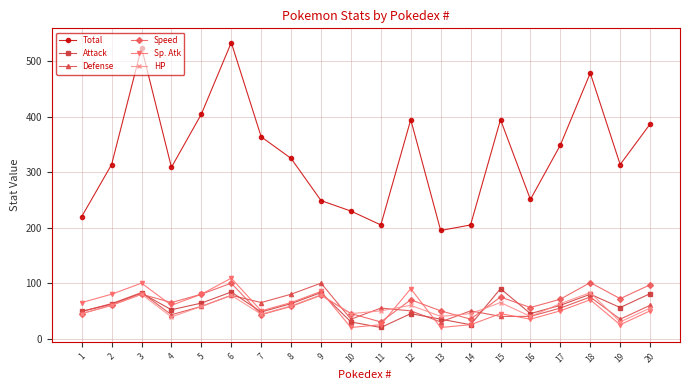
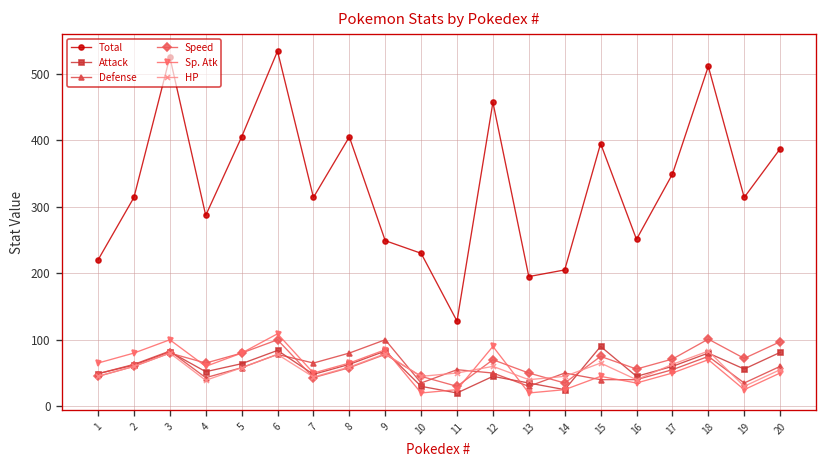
Total, 4: 310 -> 290
Total, 7: 360 -> 310
Total, 8: 330 -> 410
Total, 11: 210 -> 130
Total, 12: 400 -> 460
Total, 18: 480 -> 510
